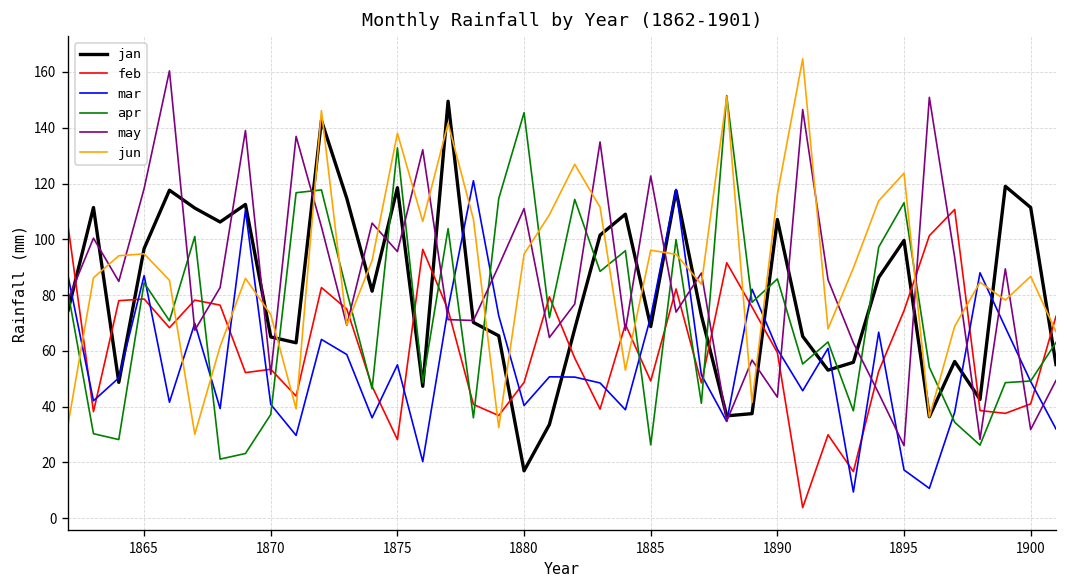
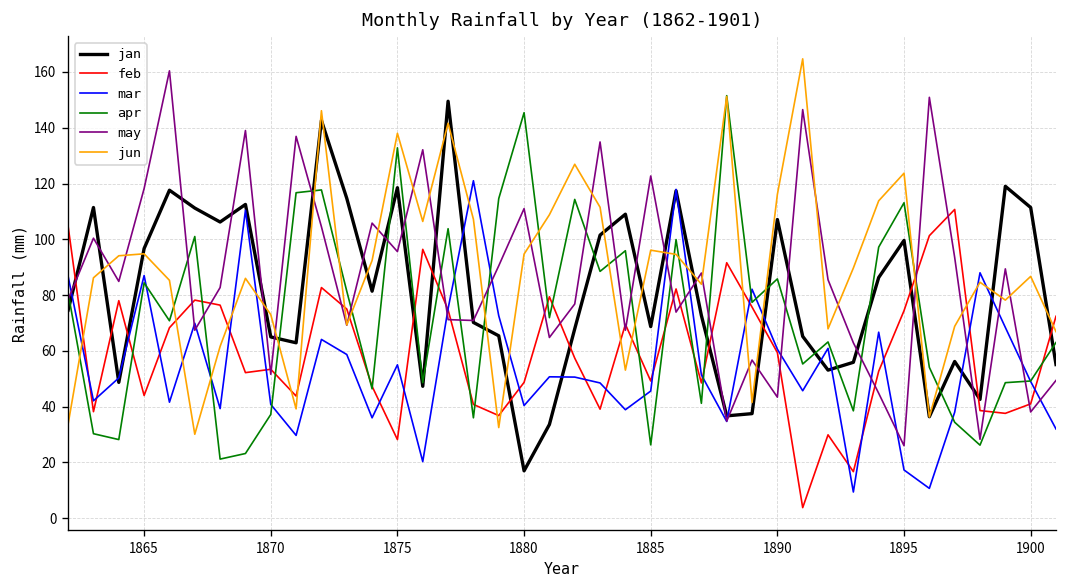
feb, 1865: 79 -> 44
mar, 1885: 72 -> 46
may, 1900: 32 -> 38
